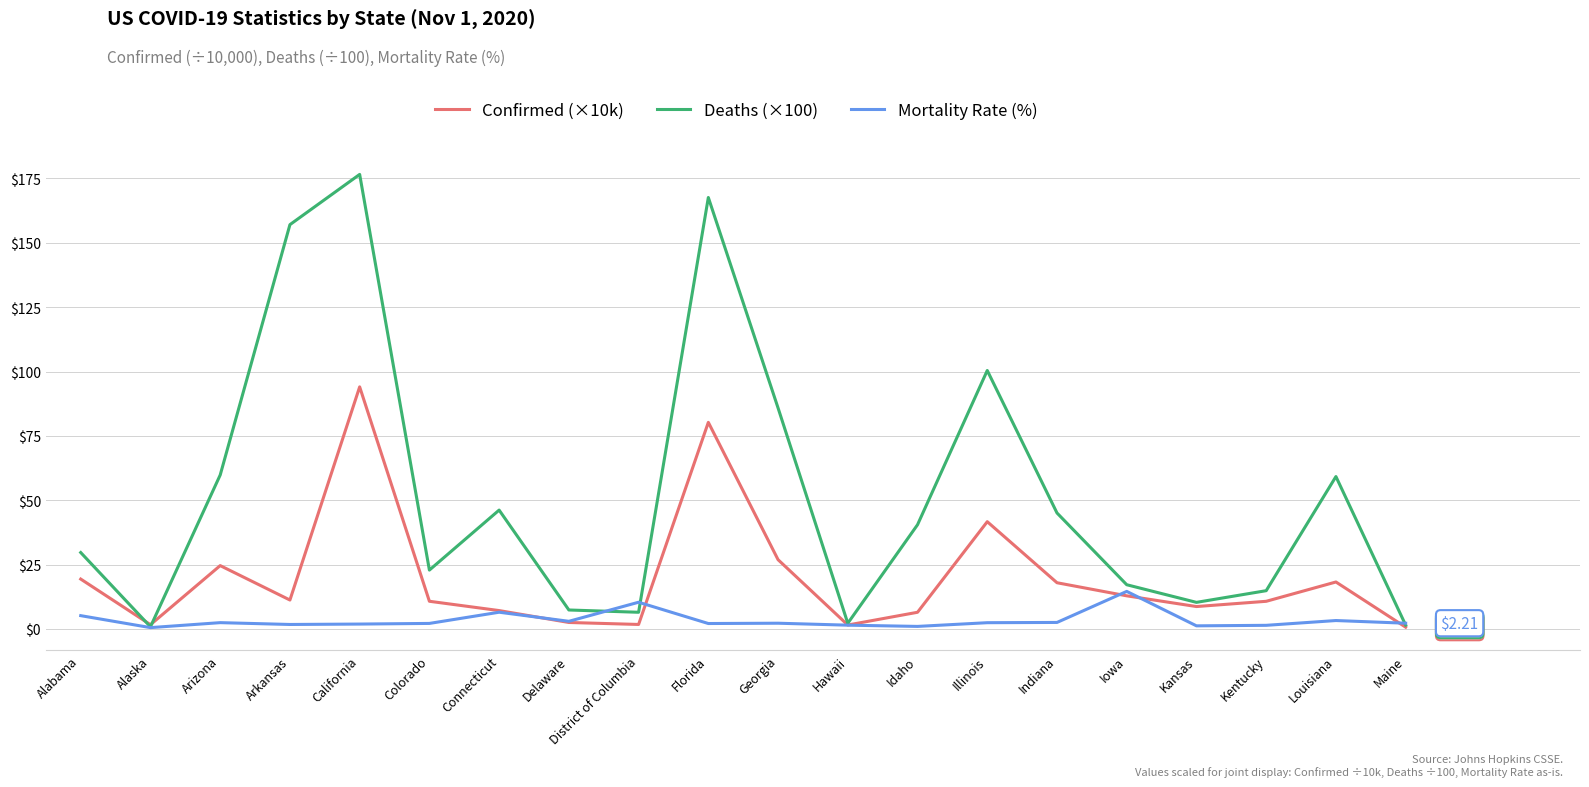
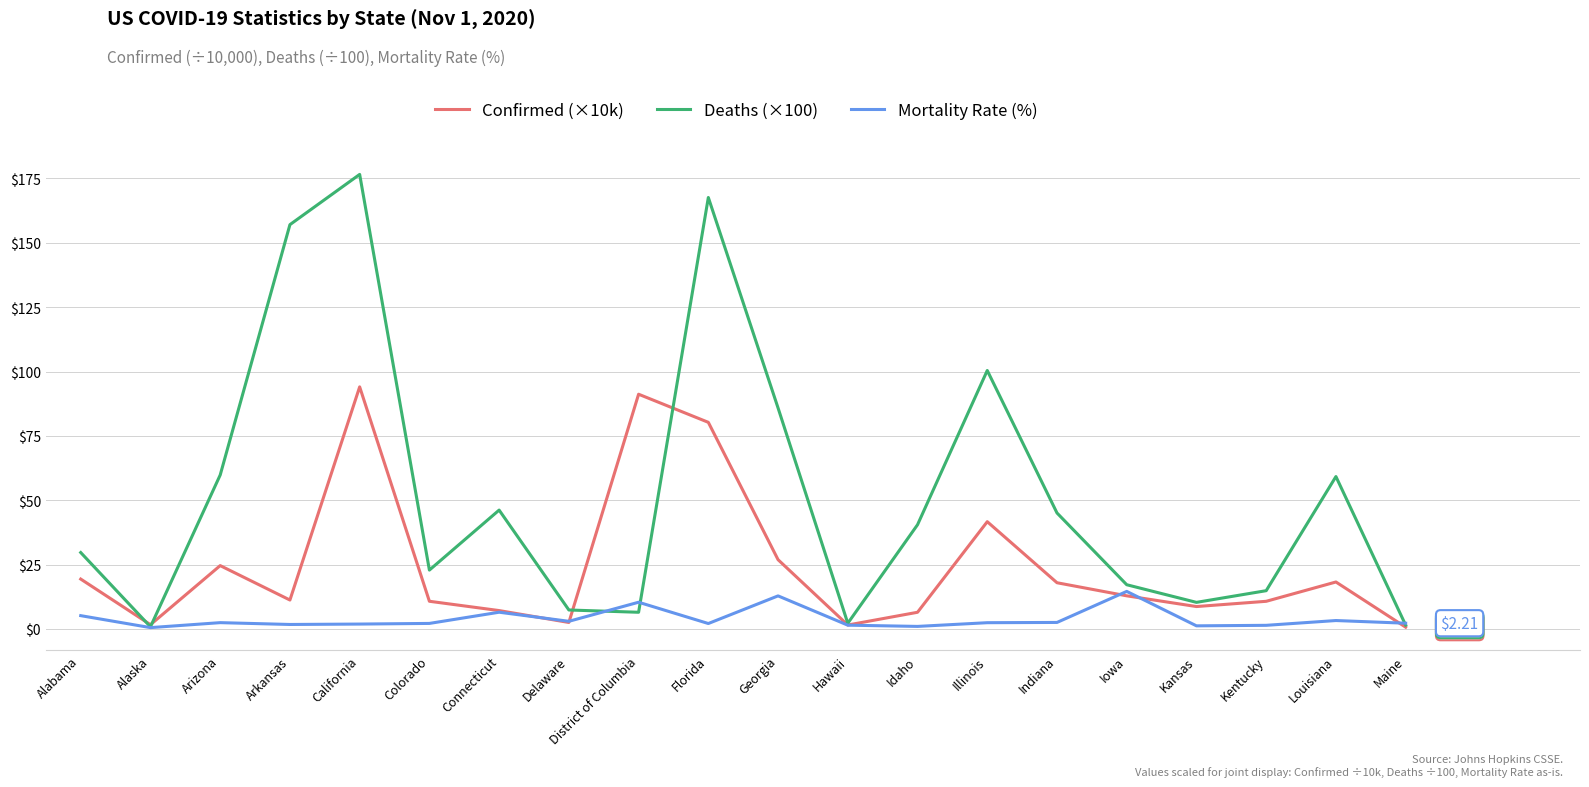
Confirmed (×10k), District of Columbia: $2 -> $91
Mortality Rate (%), Georgia: $2 -> $13
